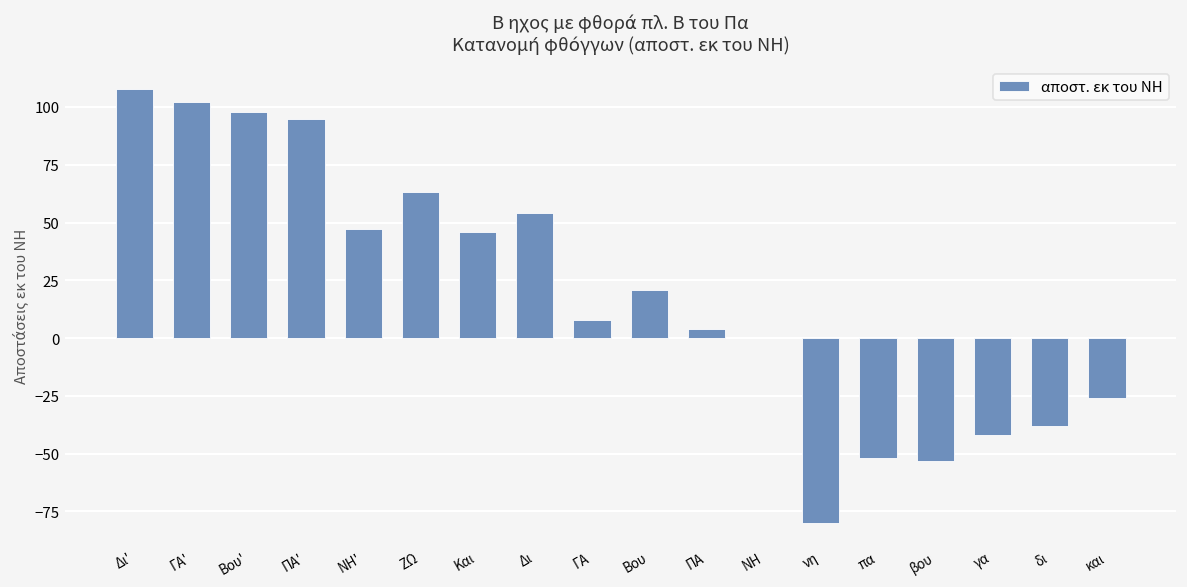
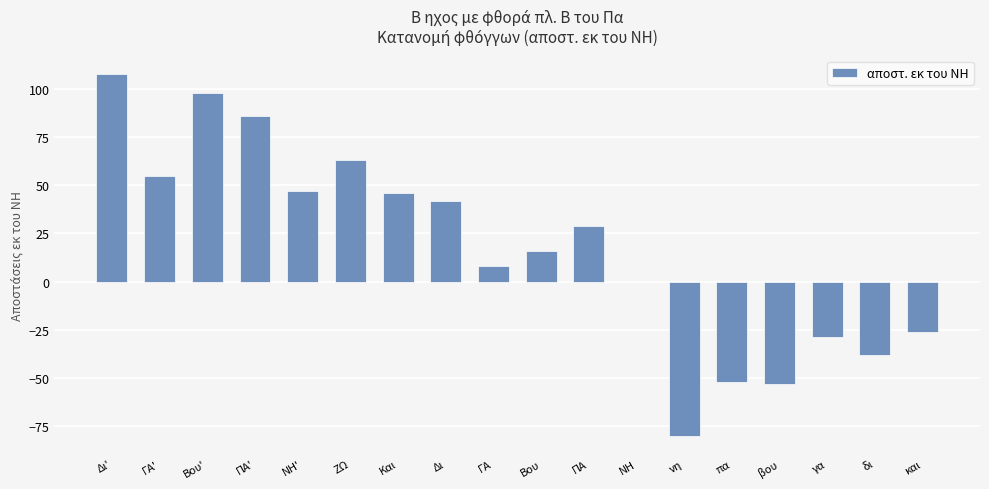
ΓΑ': 102 -> 55
ΠΑ': 95 -> 86
Δι: 54 -> 42
Βου: 21 -> 16
ΠΑ: 4 -> 29
γα: -42 -> -29
